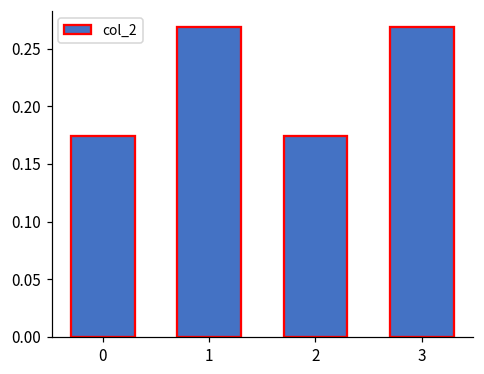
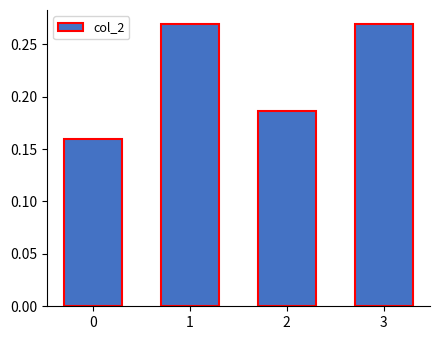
0: 0.174 -> 0.159
2: 0.174 -> 0.186
